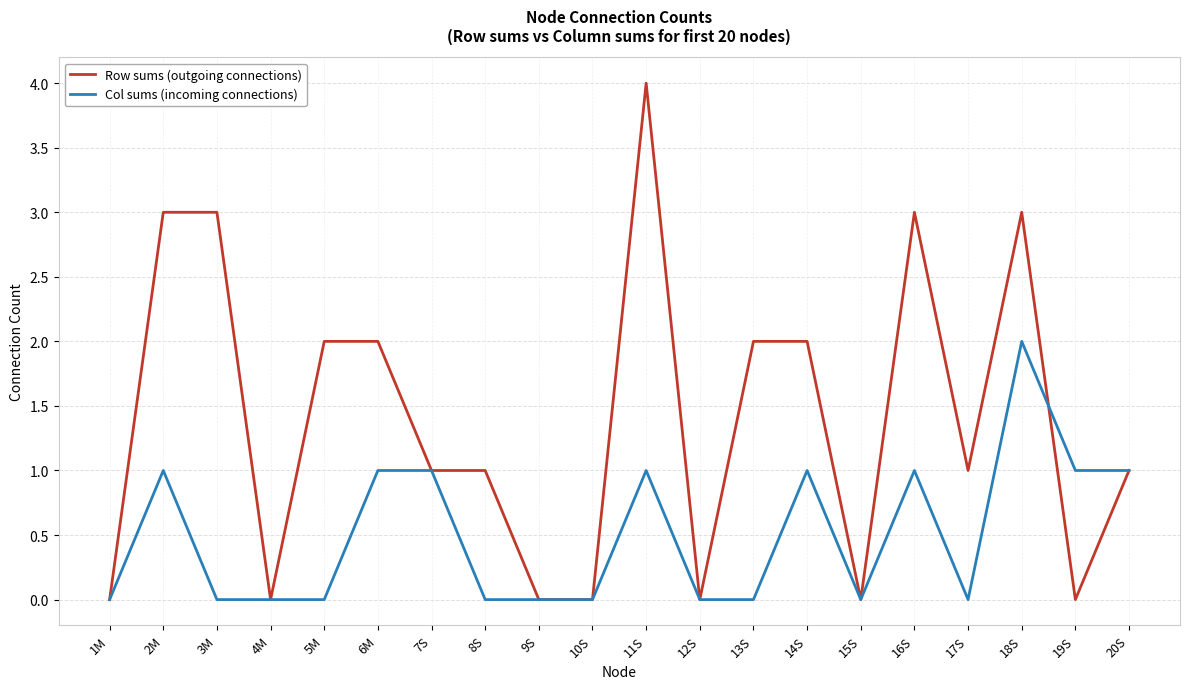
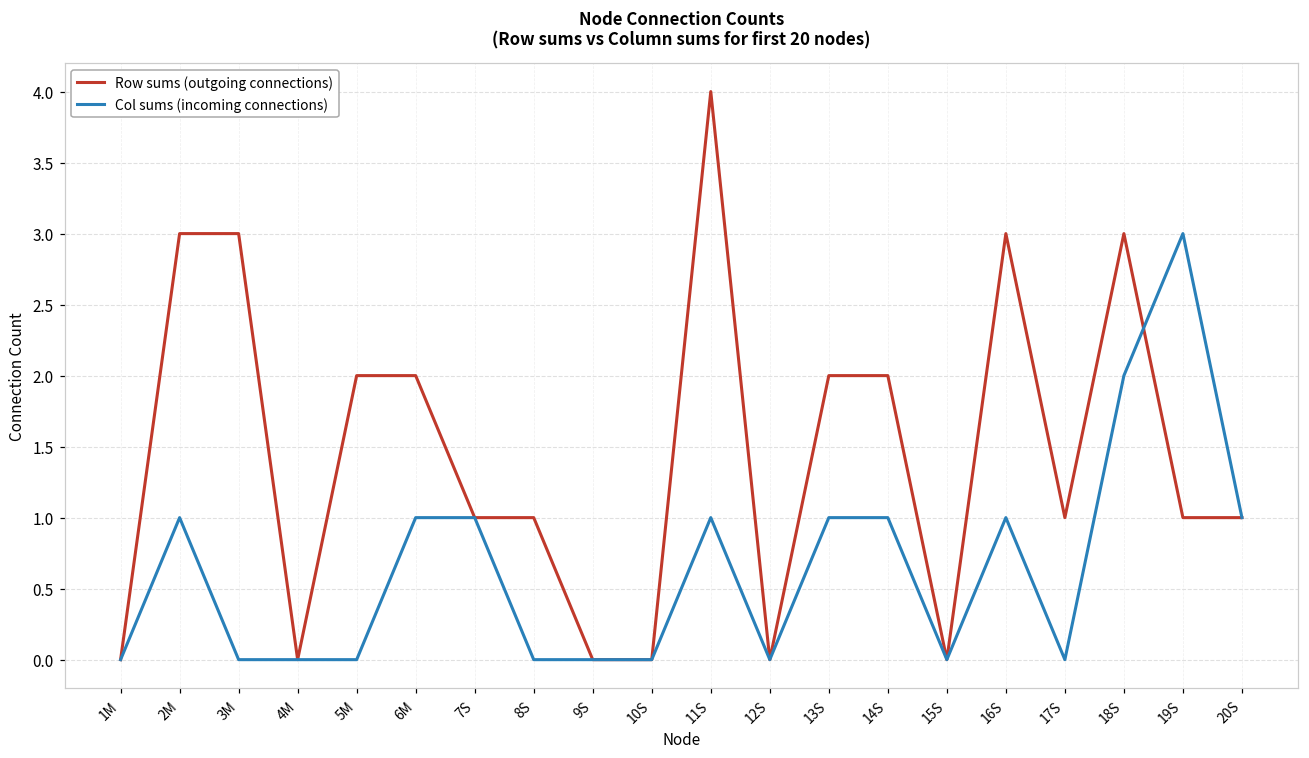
Col sums (incoming connections), 13S: 0 -> 1
Row sums (outgoing connections), 19S: 0 -> 1
Col sums (incoming connections), 19S: 1 -> 3
